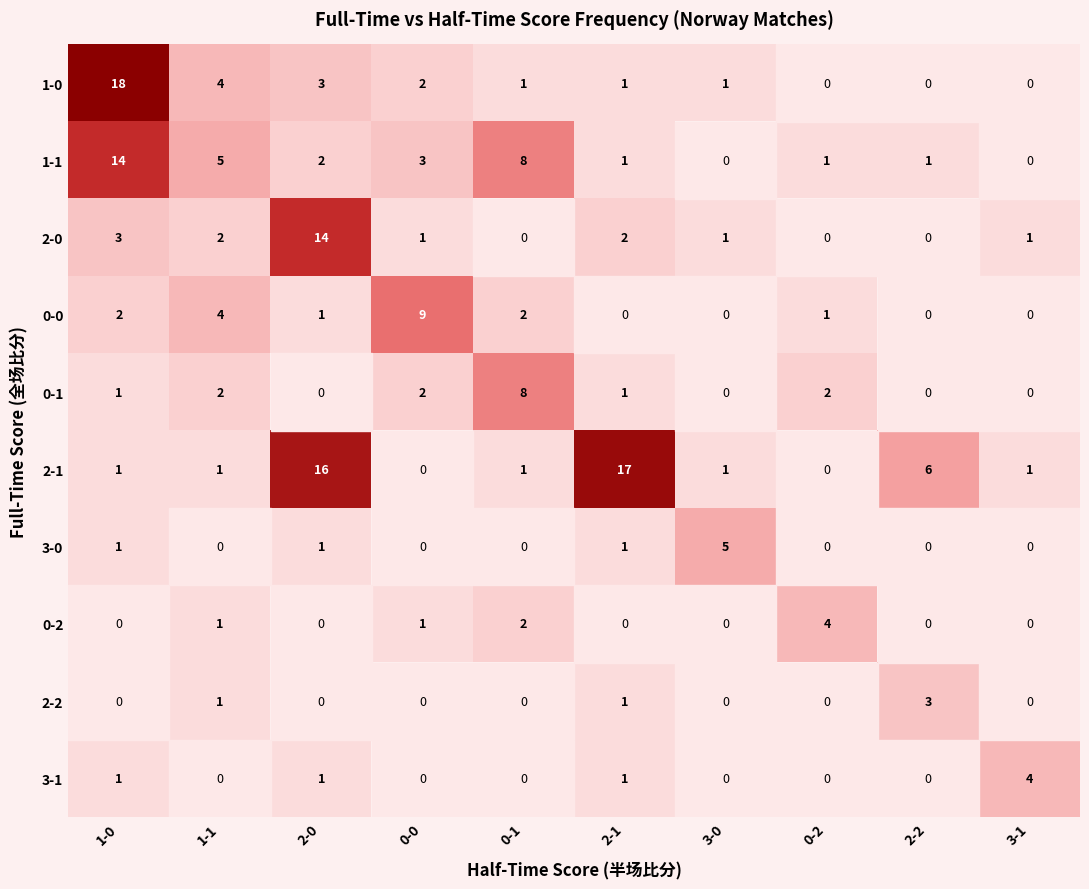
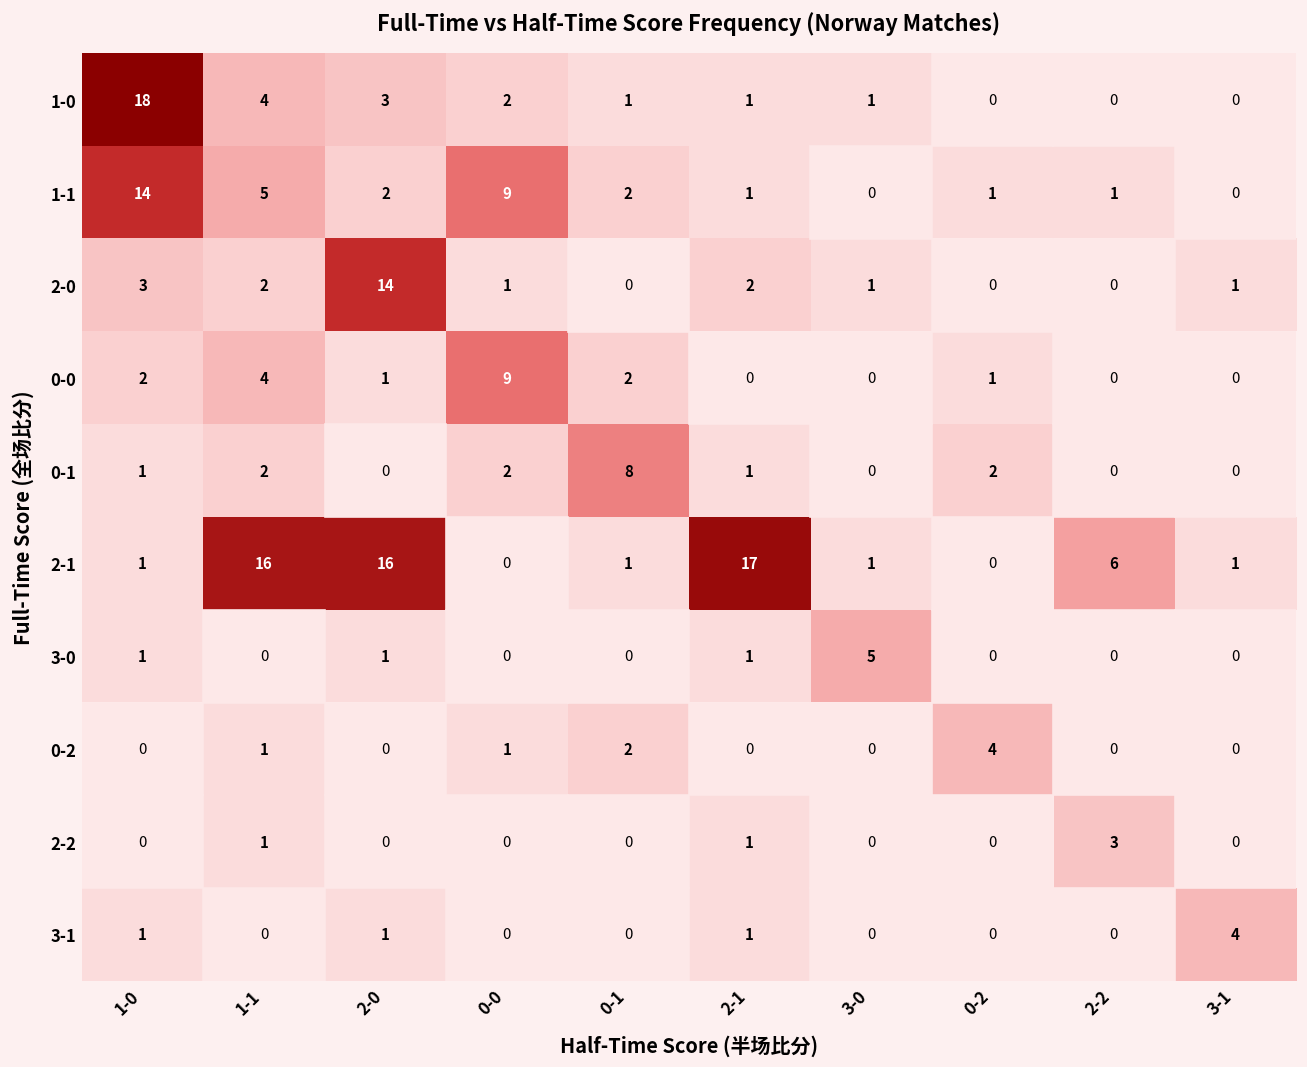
1-1, 0-0: 3 -> 9
1-1, 0-1: 8 -> 2
2-1, 1-1: 1 -> 16
